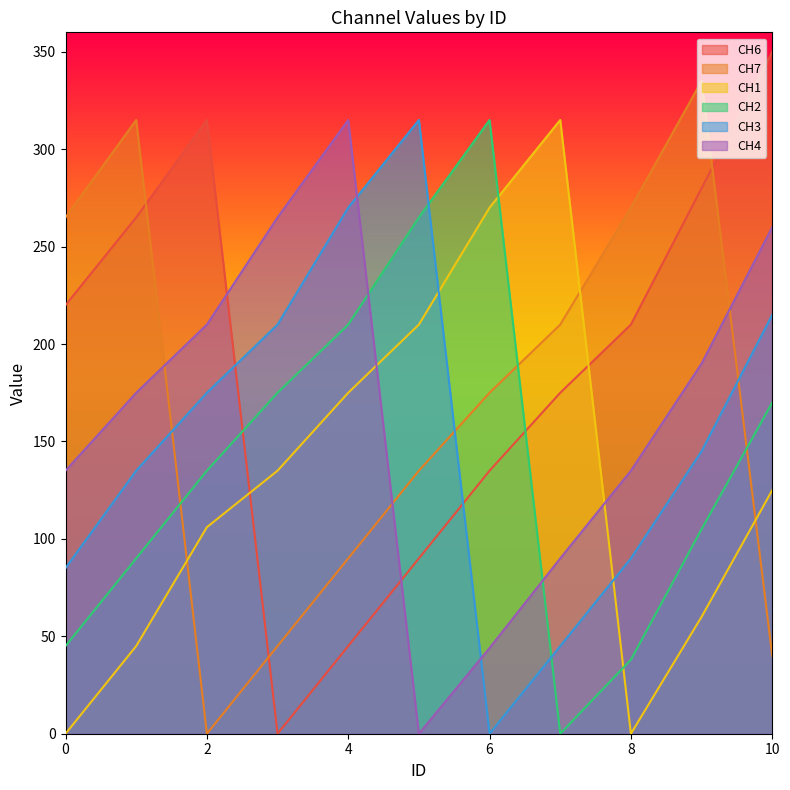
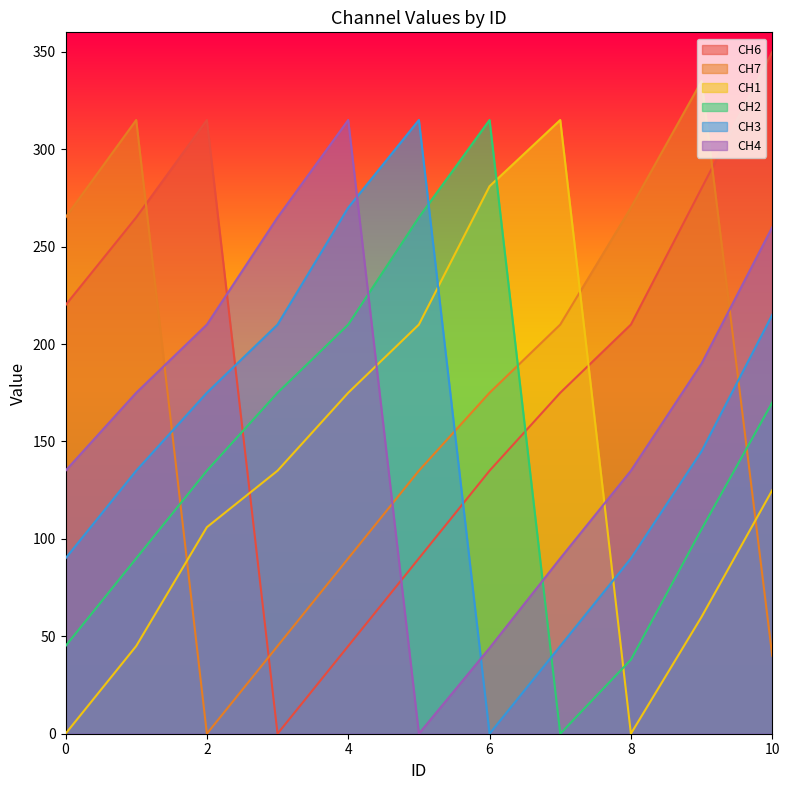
CH3, 0: 85 -> 90
CH1, 6: 270 -> 281
